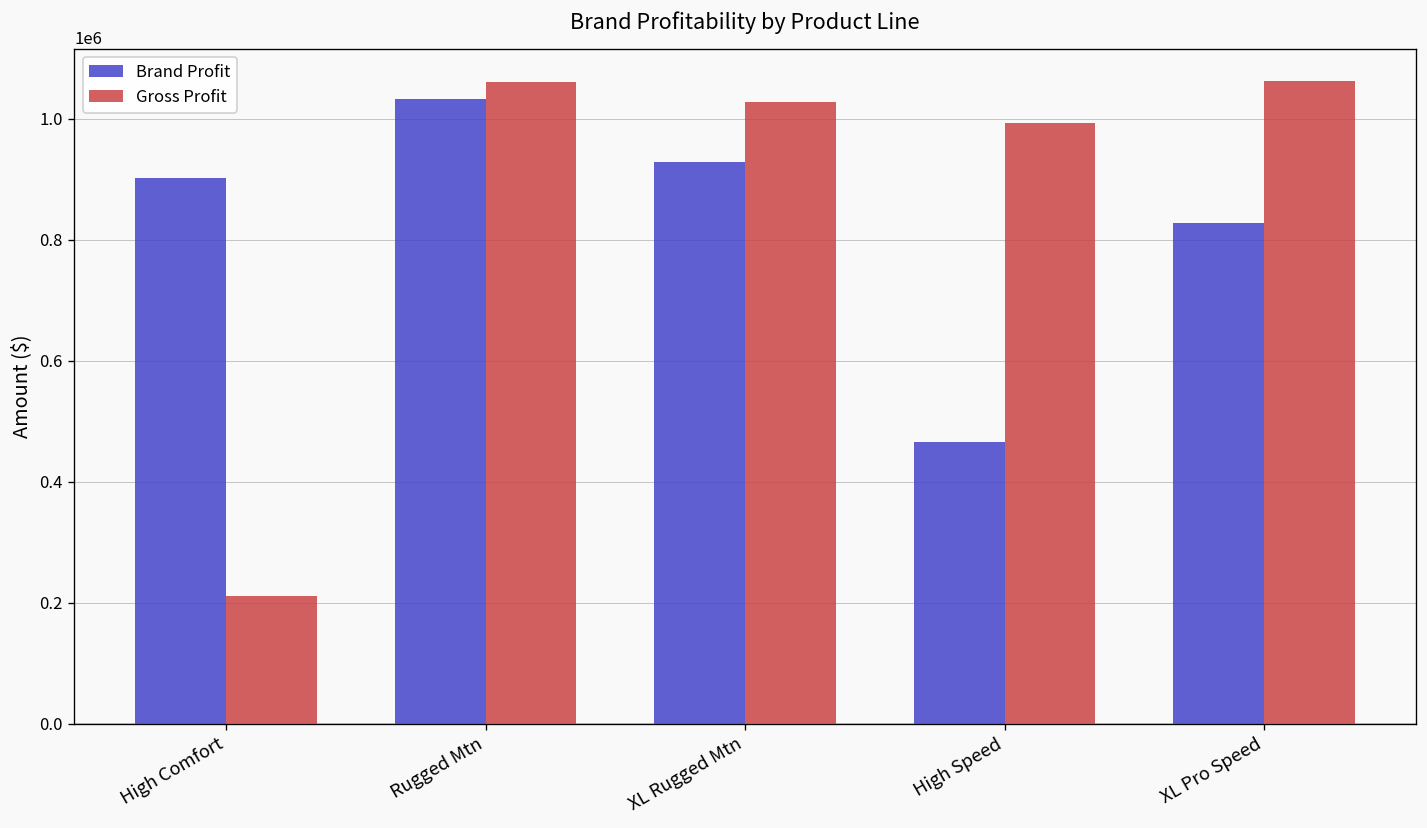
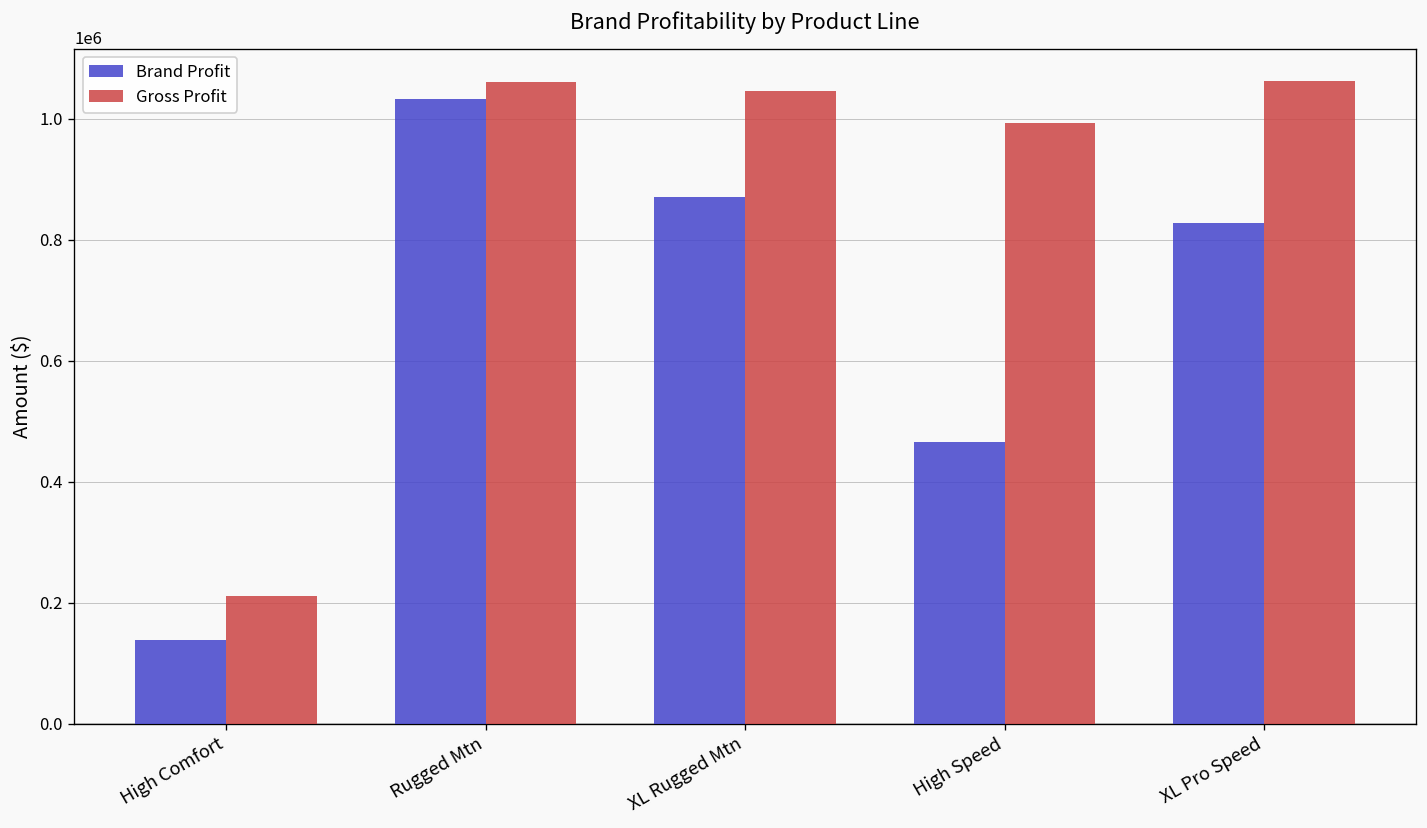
Brand Profit, High Comfort: 900000 -> 140000
Brand Profit, XL Rugged Mtn: 930000 -> 870000
Gross Profit, XL Rugged Mtn: 1030000 -> 1050000
